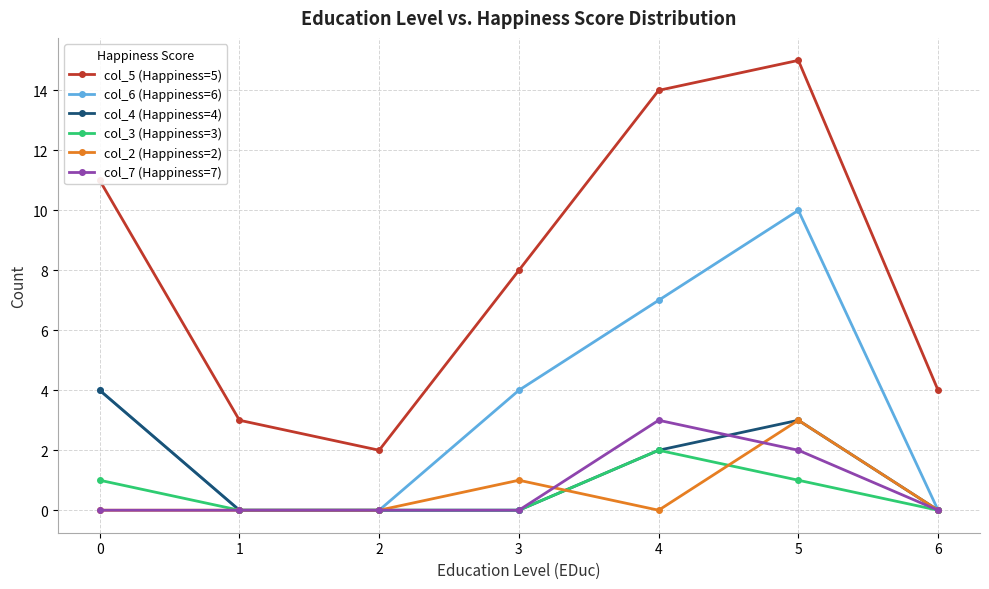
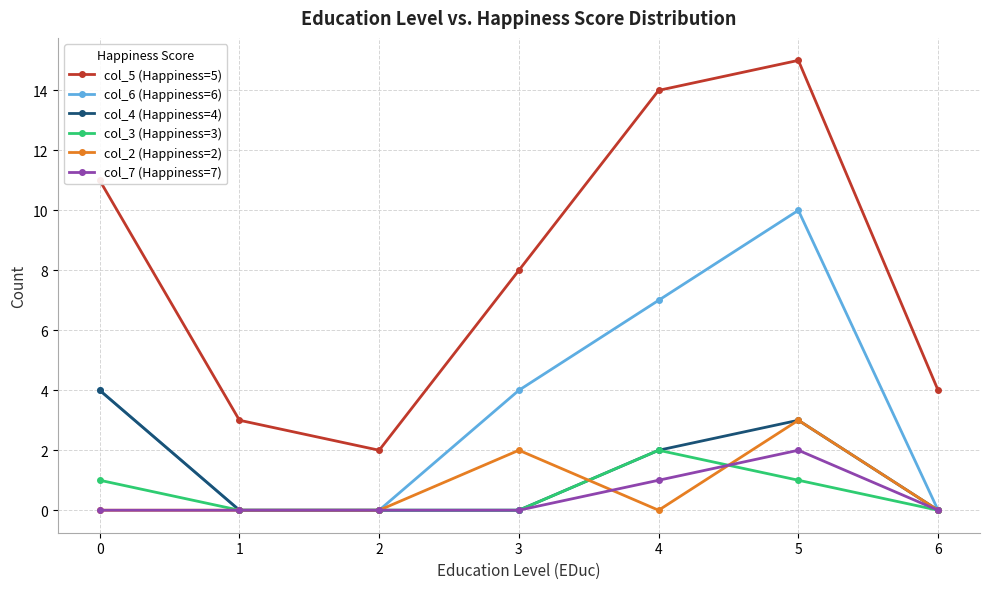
col_2 (Happiness=2), 3: 1 -> 2
col_7 (Happiness=7), 4: 3 -> 1
